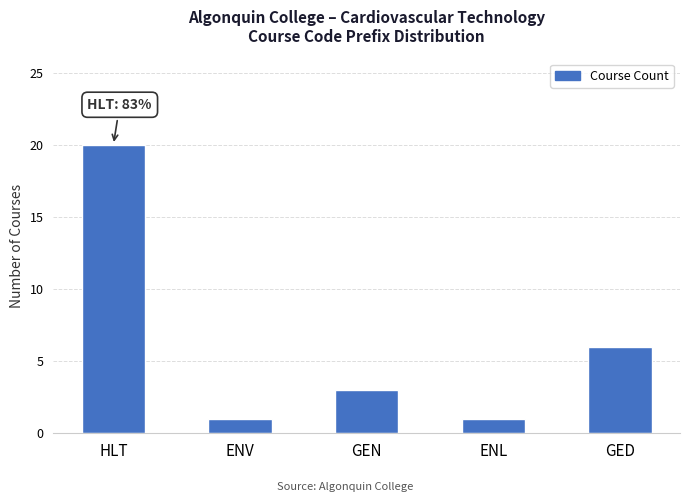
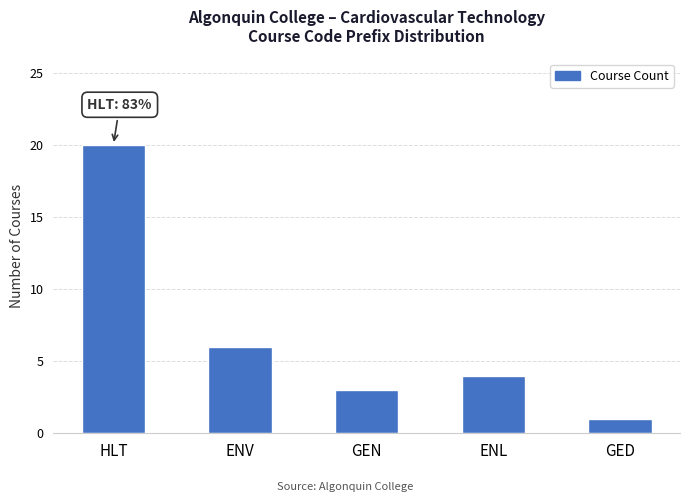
ENV: 1 -> 6
ENL: 1 -> 4
GED: 6 -> 1
